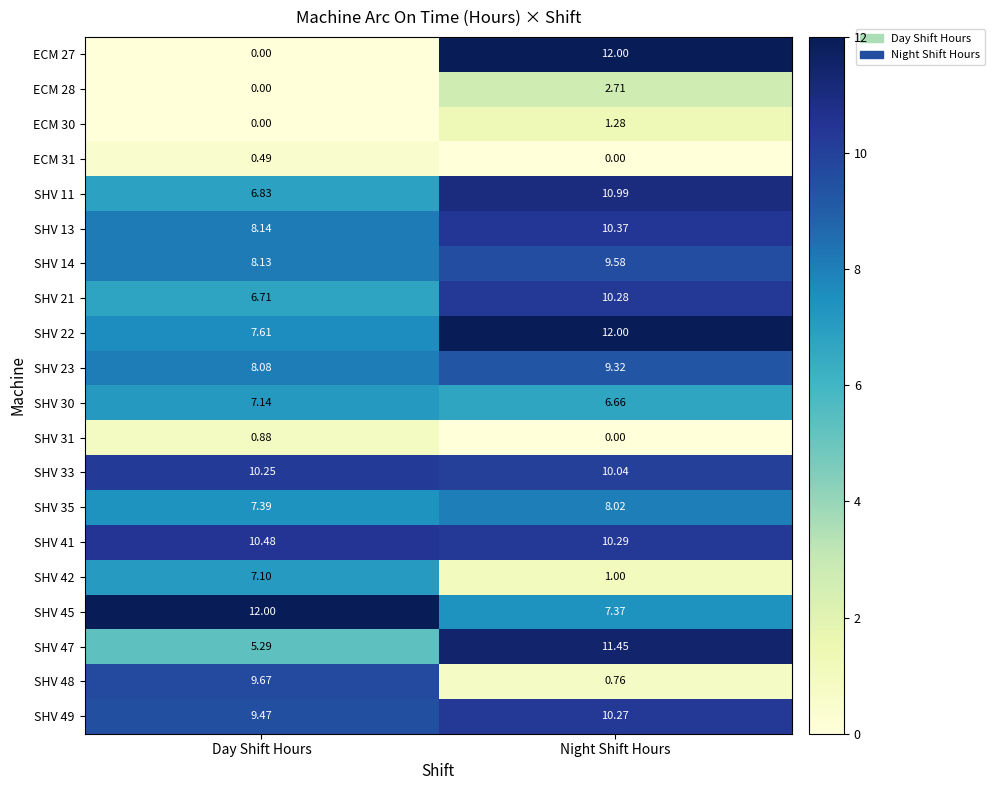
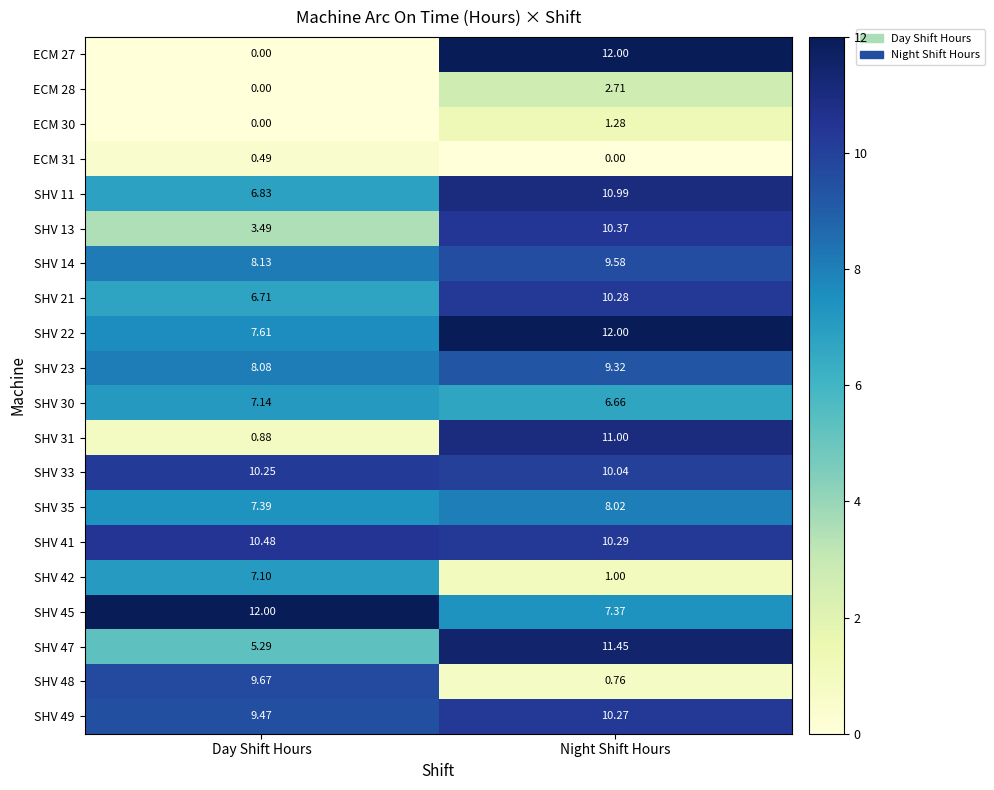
SHV 13, Day Shift Hours: 8.14 -> 3.49
SHV 31, Night Shift Hours: 0.00 -> 11.00
